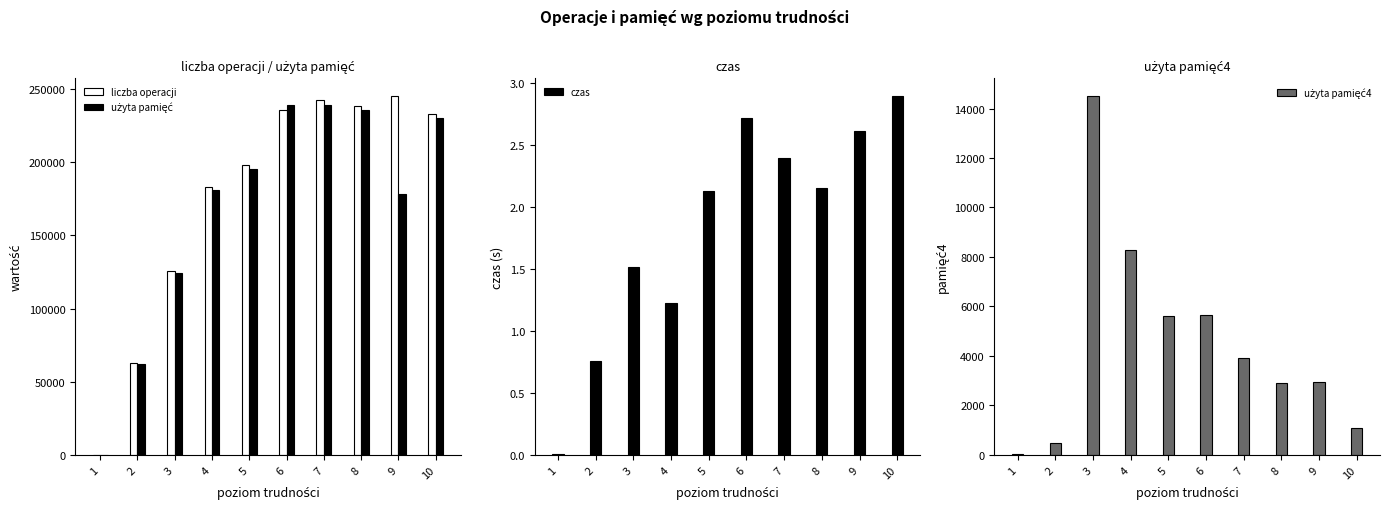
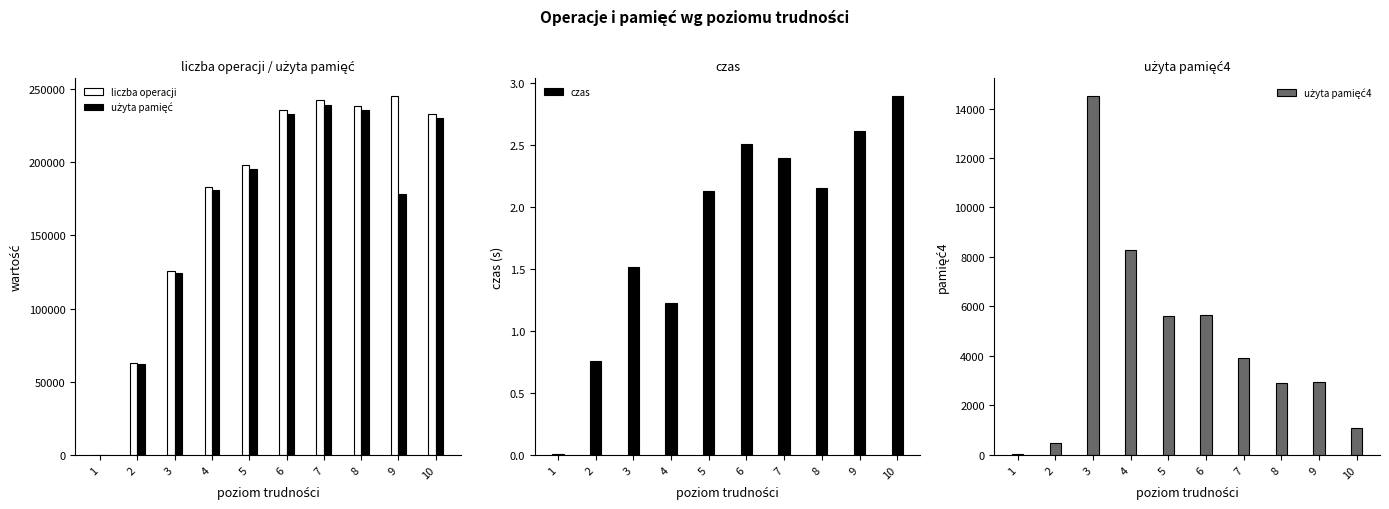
liczba operacji / użyta pamięć, użyta pamięć, 6: 239000 -> 233000
czas, 6: 2.72 -> 2.50
